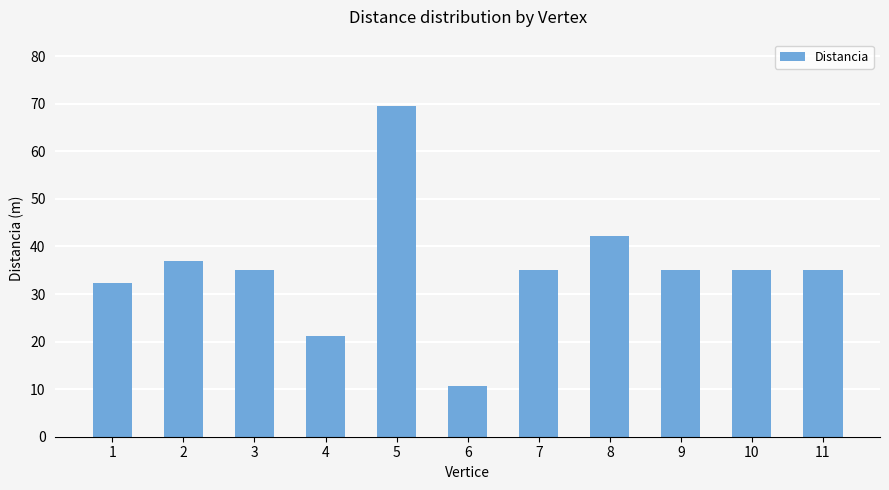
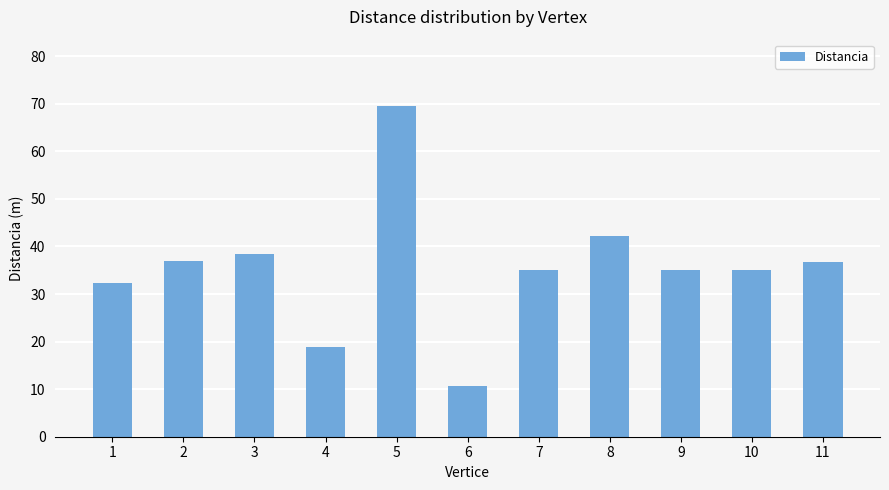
3: 35 -> 38
4: 21 -> 19
11: 35 -> 37
